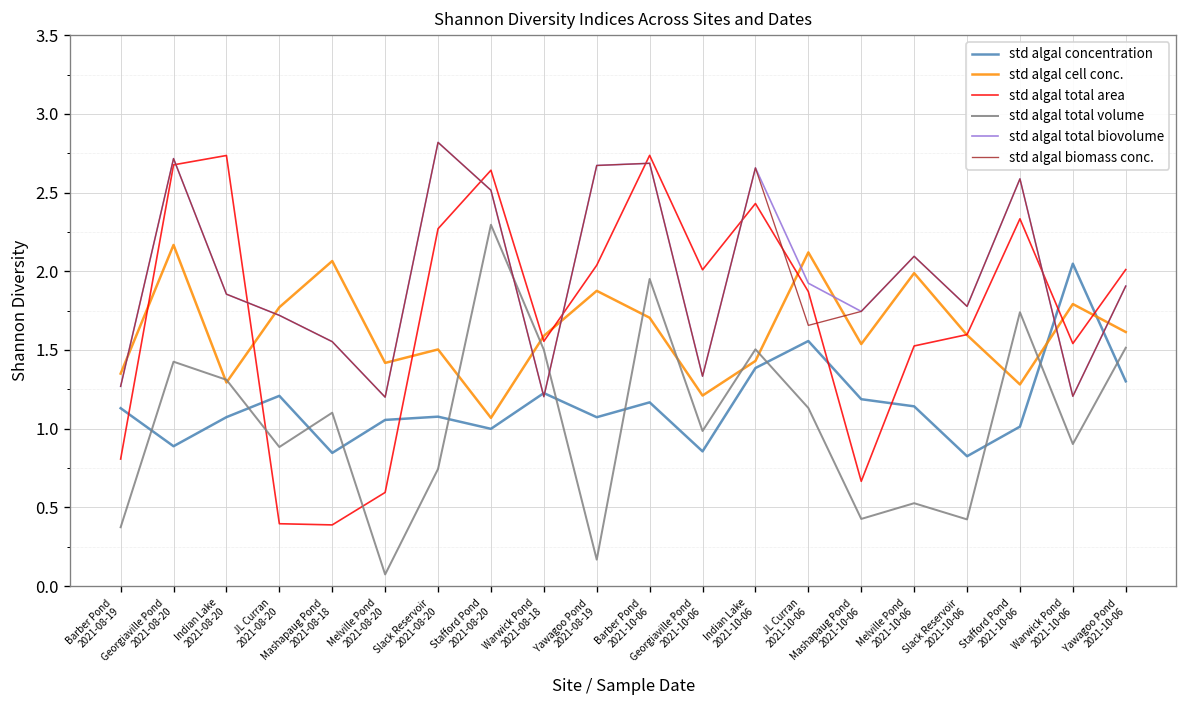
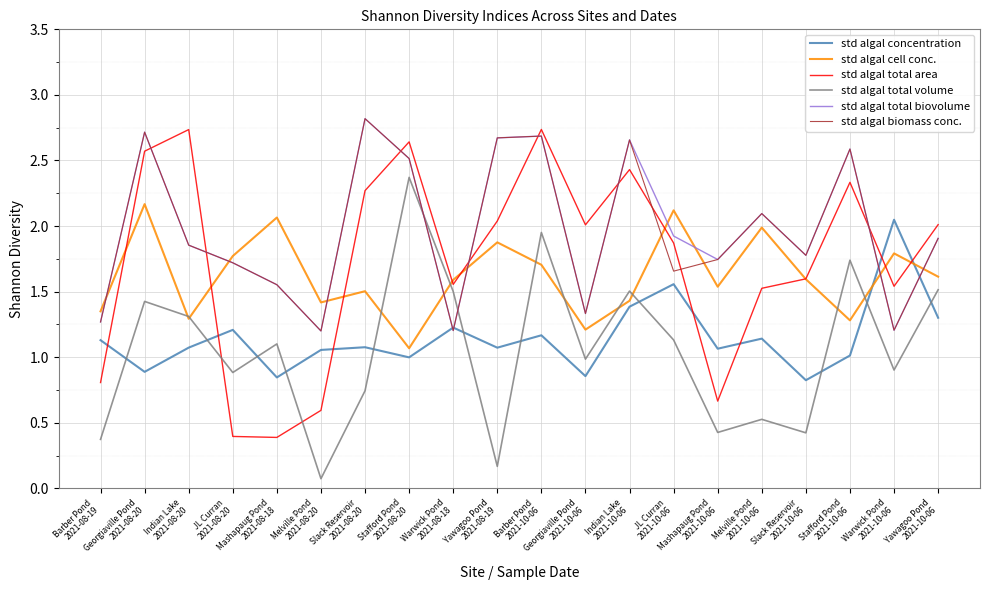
std algal total area, Georgiaville Pond 2021-08-20: 2.68 -> 2.57
std algal total volume, Stafford Pond 2021-08-20: 2.30 -> 2.37
std algal concentration, Mashapaug Pond 2021-10-06: 1.19 -> 1.07
